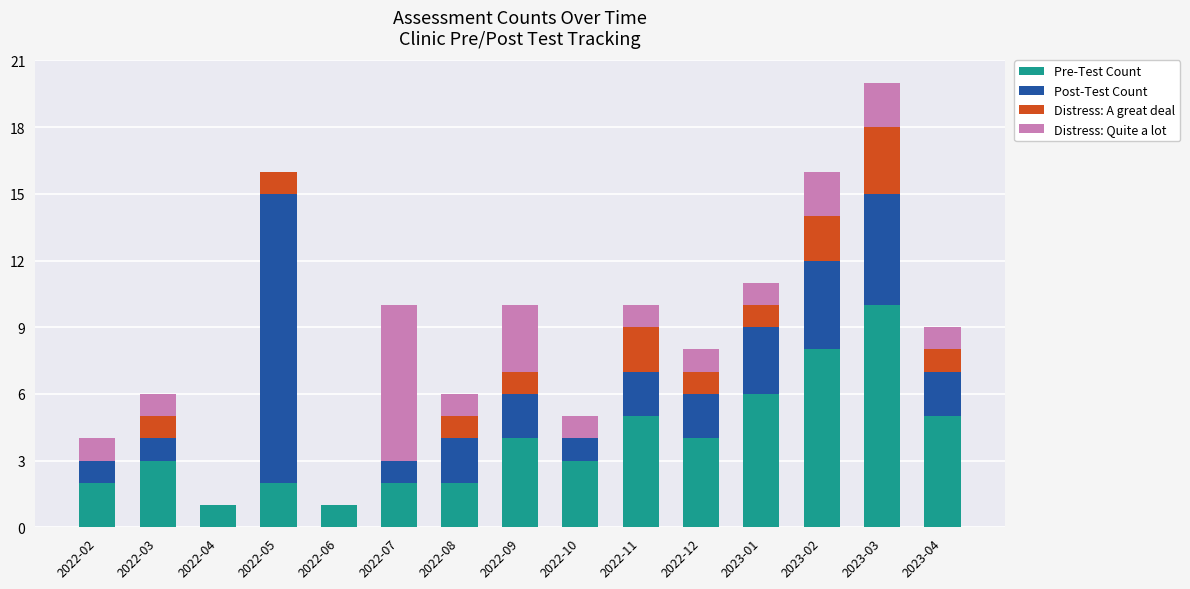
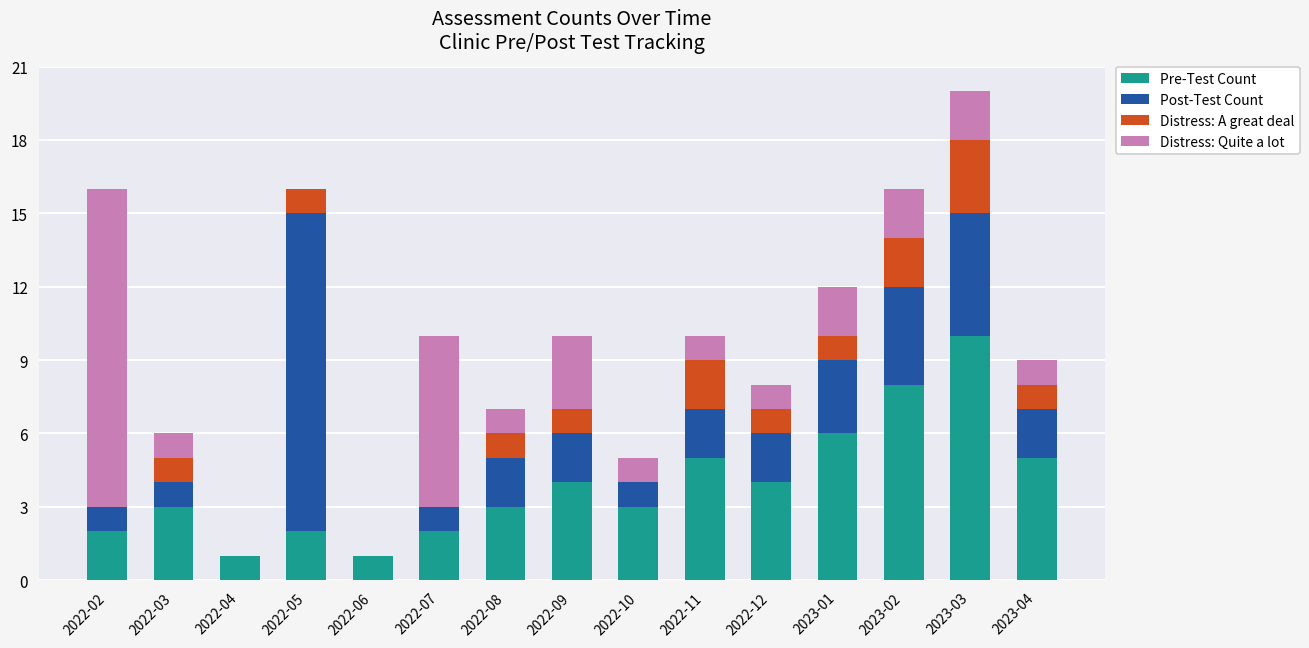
Distress: Quite a lot, 2022-02: 1 -> 13
Pre-Test Count, 2022-08: 2 -> 3
Distress: Quite a lot, 2023-01: 1 -> 2
